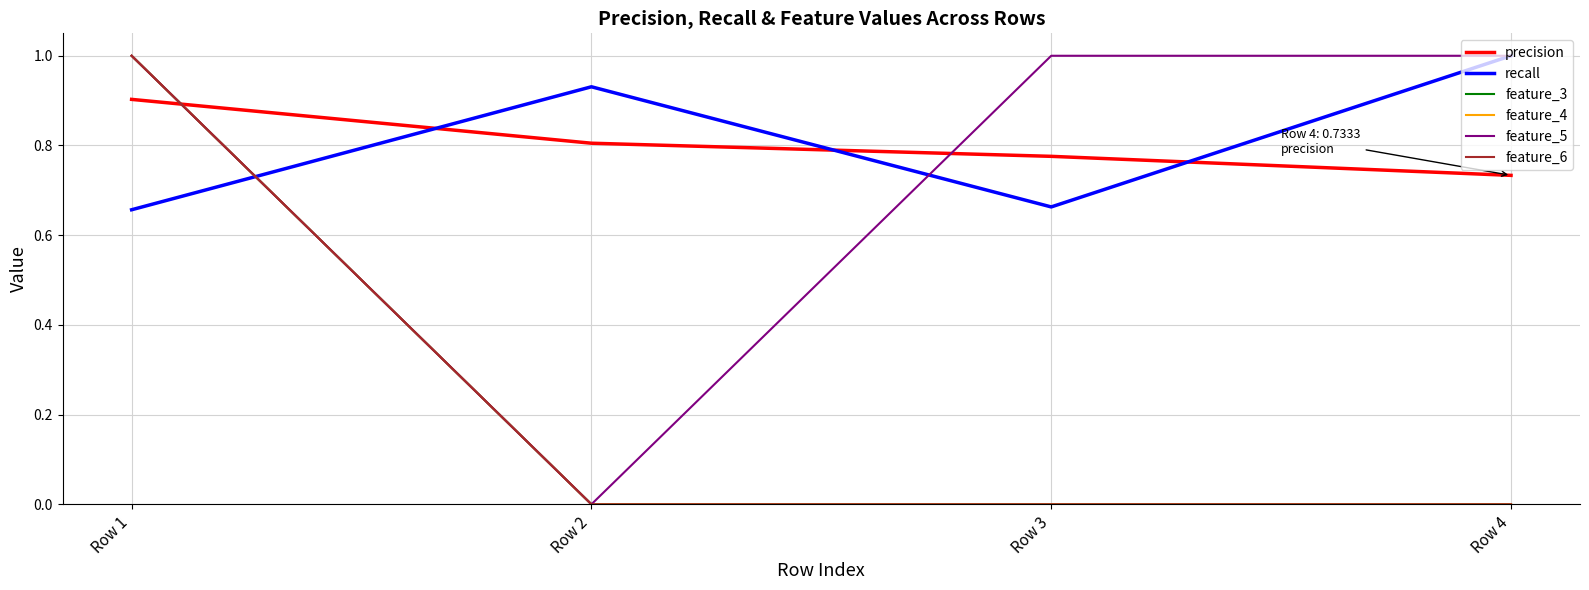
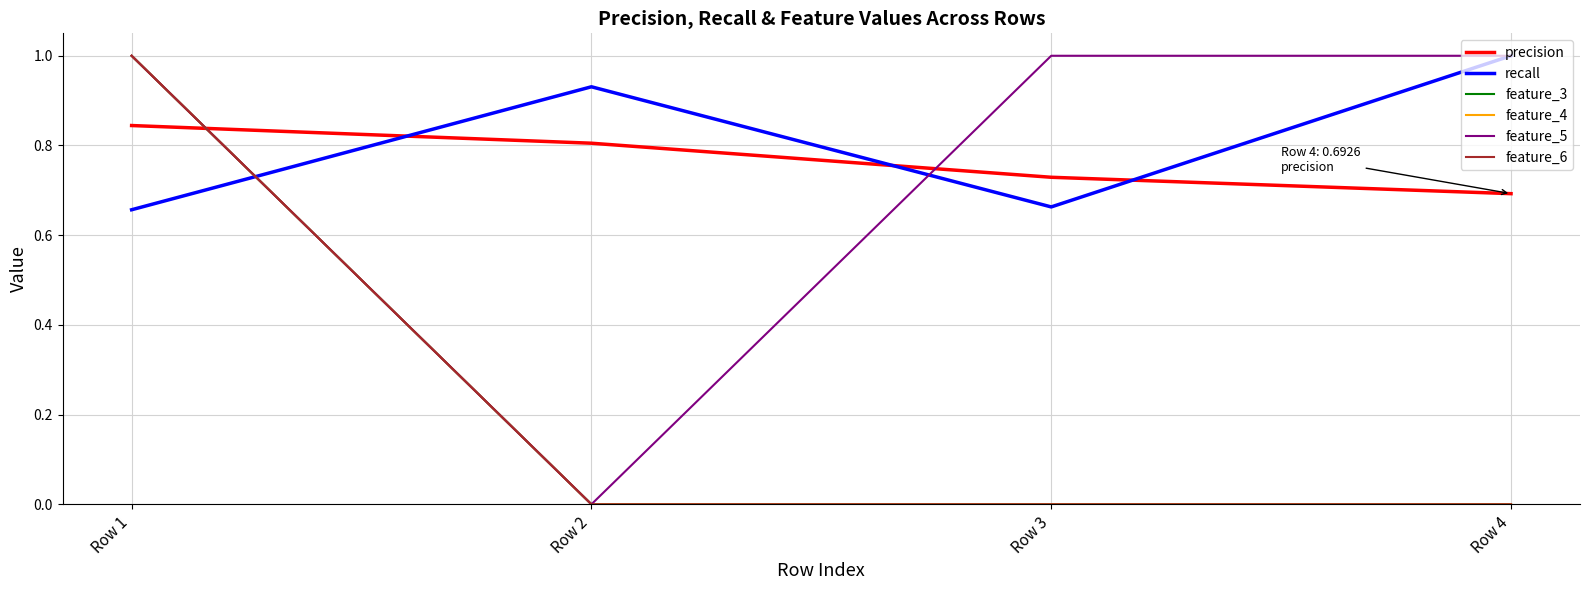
precision, Row 1: 0.90 -> 0.84
precision, Row 3: 0.78 -> 0.73
precision, Row 4: 0.7333 -> 0.6926
